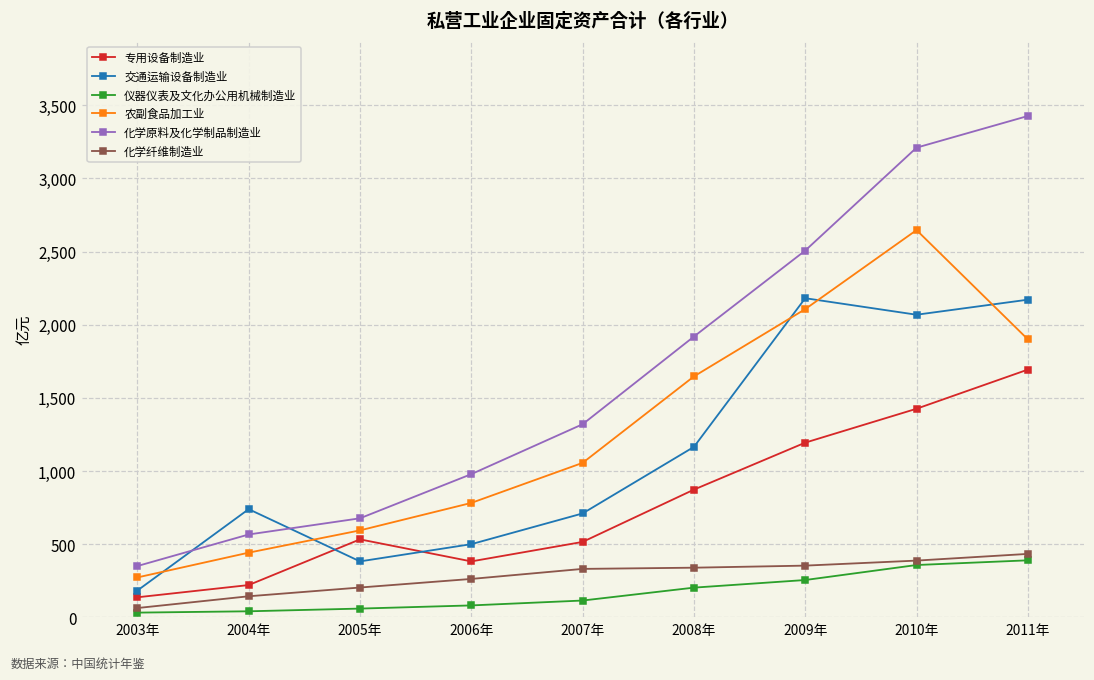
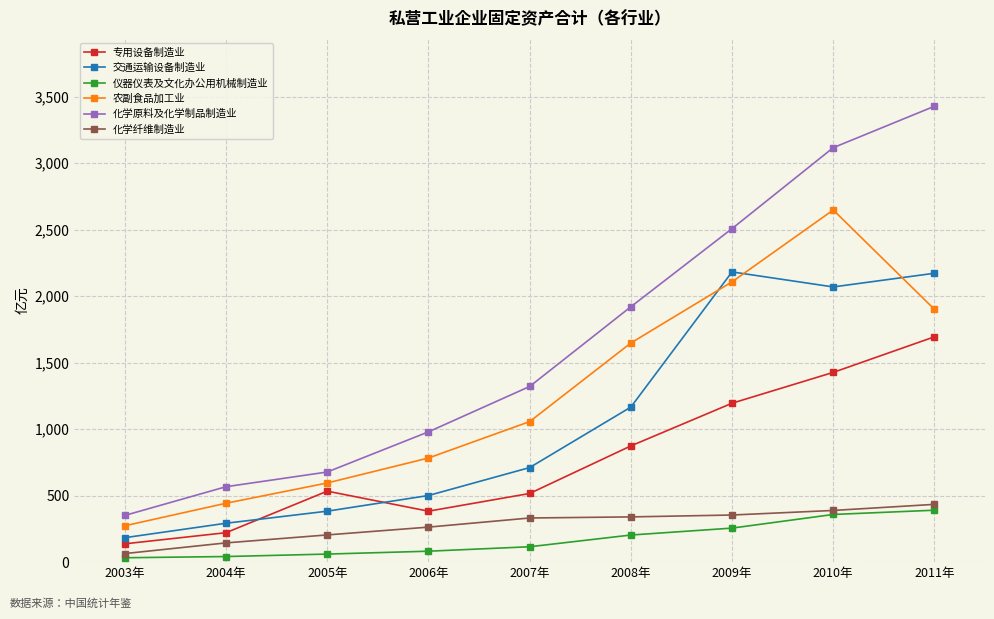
交通运输设备制造业, 2004年: 740 -> 290
化学原料及化学制品制造业, 2010年: 3,210 -> 3,120
